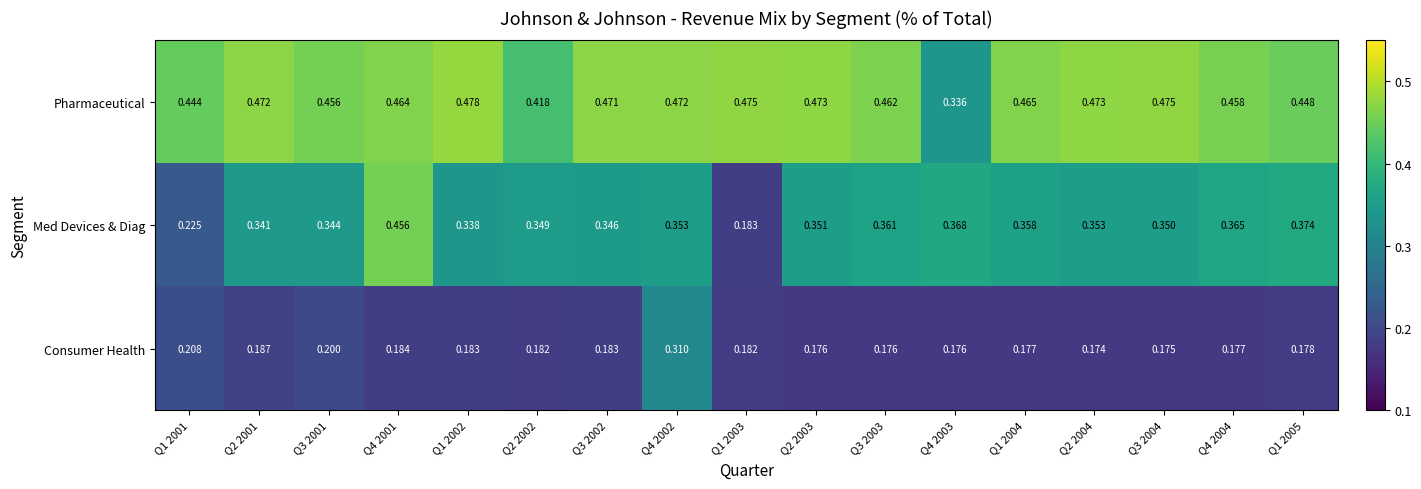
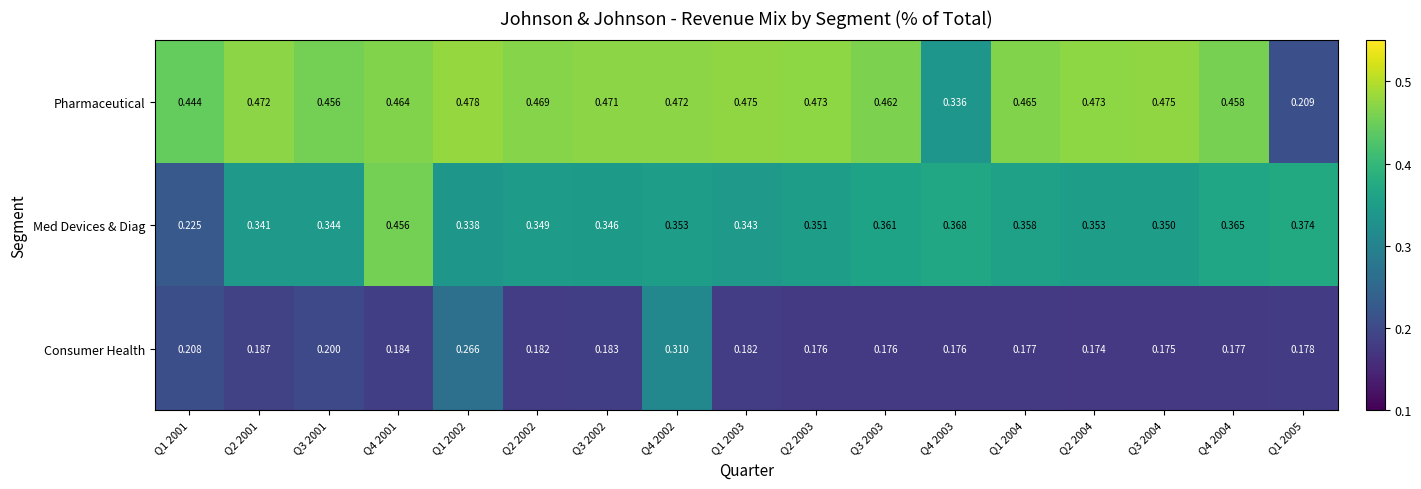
Pharmaceutical, Q2 2002: 0.418 -> 0.469
Pharmaceutical, Q1 2005: 0.448 -> 0.209
Med Devices & Diag, Q1 2003: 0.183 -> 0.343
Consumer Health, Q1 2002: 0.183 -> 0.266
